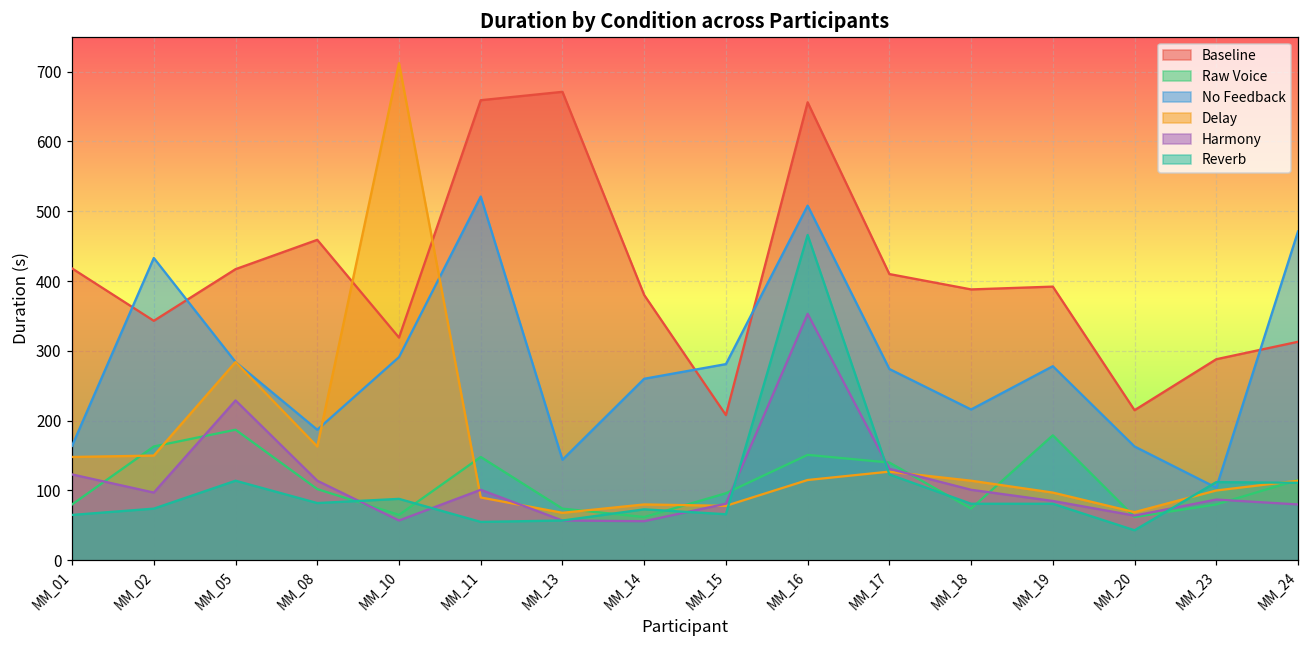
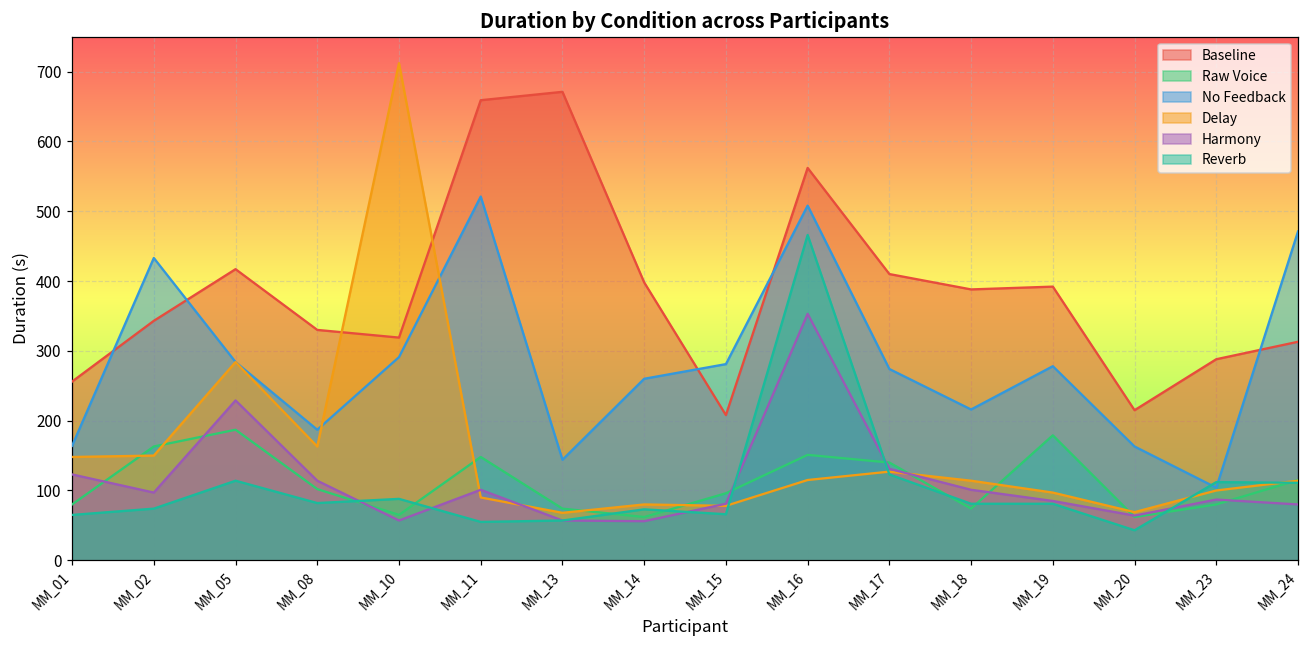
Baseline, MM_01: 420 -> 260
Baseline, MM_08: 460 -> 330
Baseline, MM_14: 380 -> 400
Baseline, MM_16: 660 -> 560
